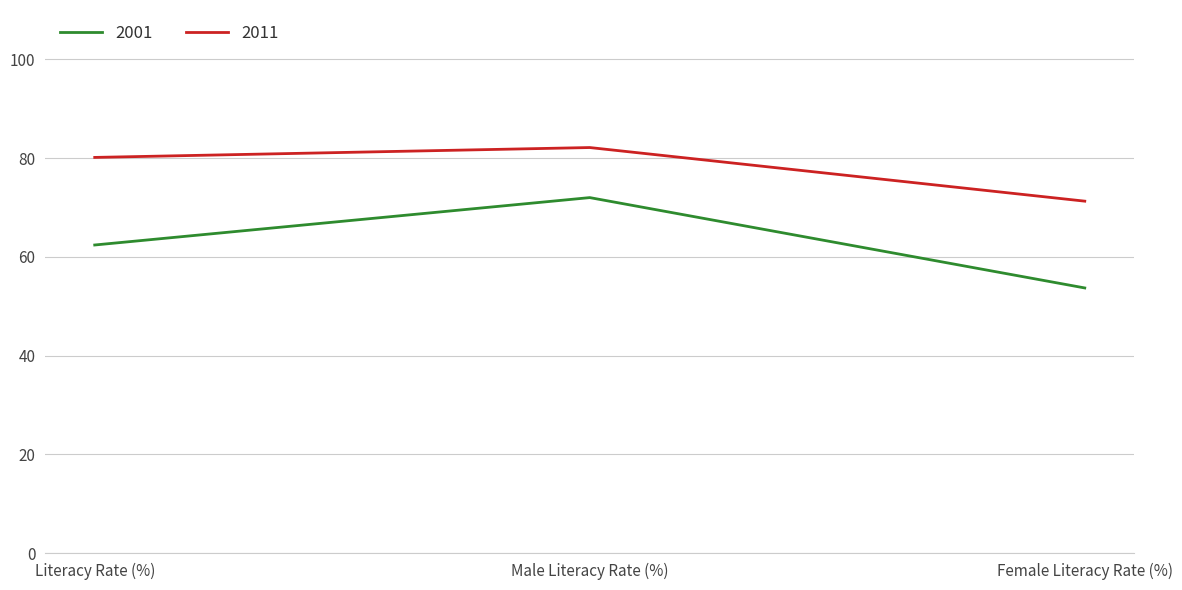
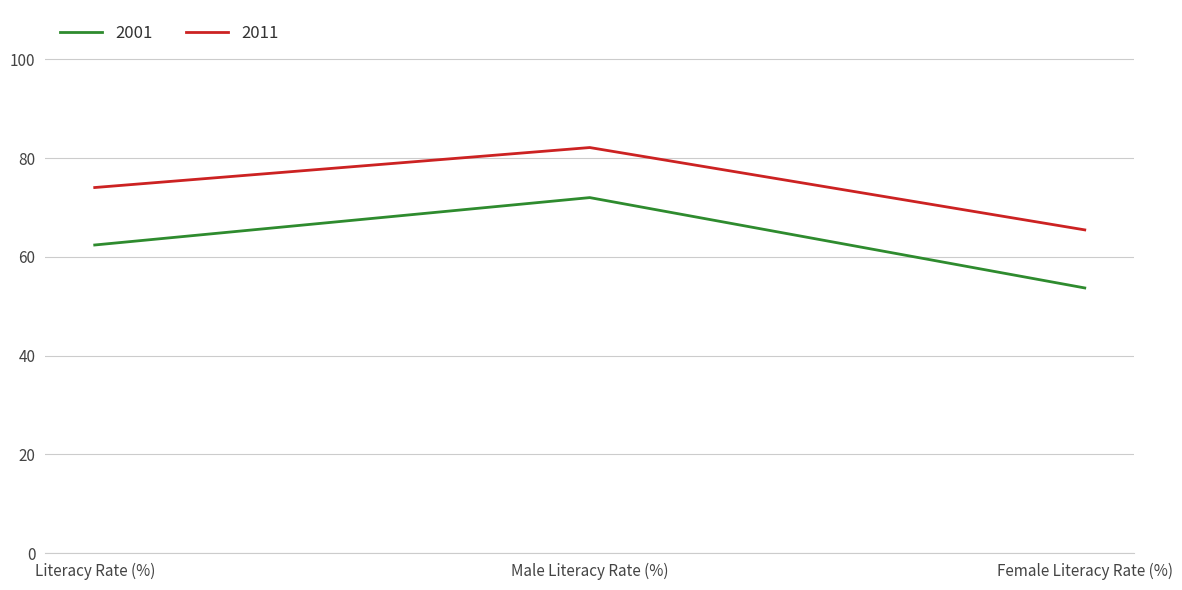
2011, Literacy Rate (%): 80 -> 74
2011, Female Literacy Rate (%): 71 -> 65
